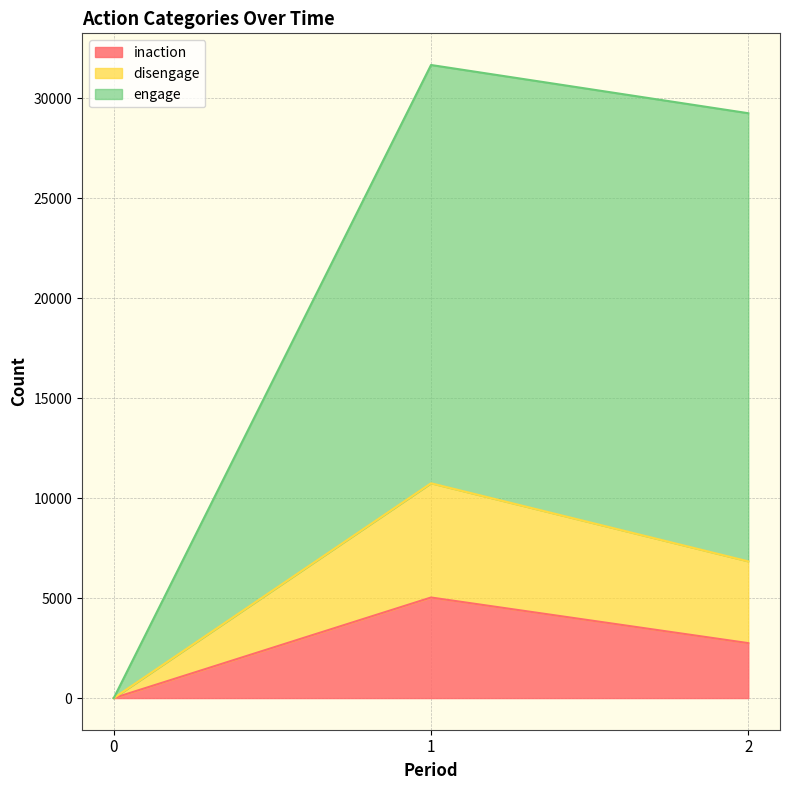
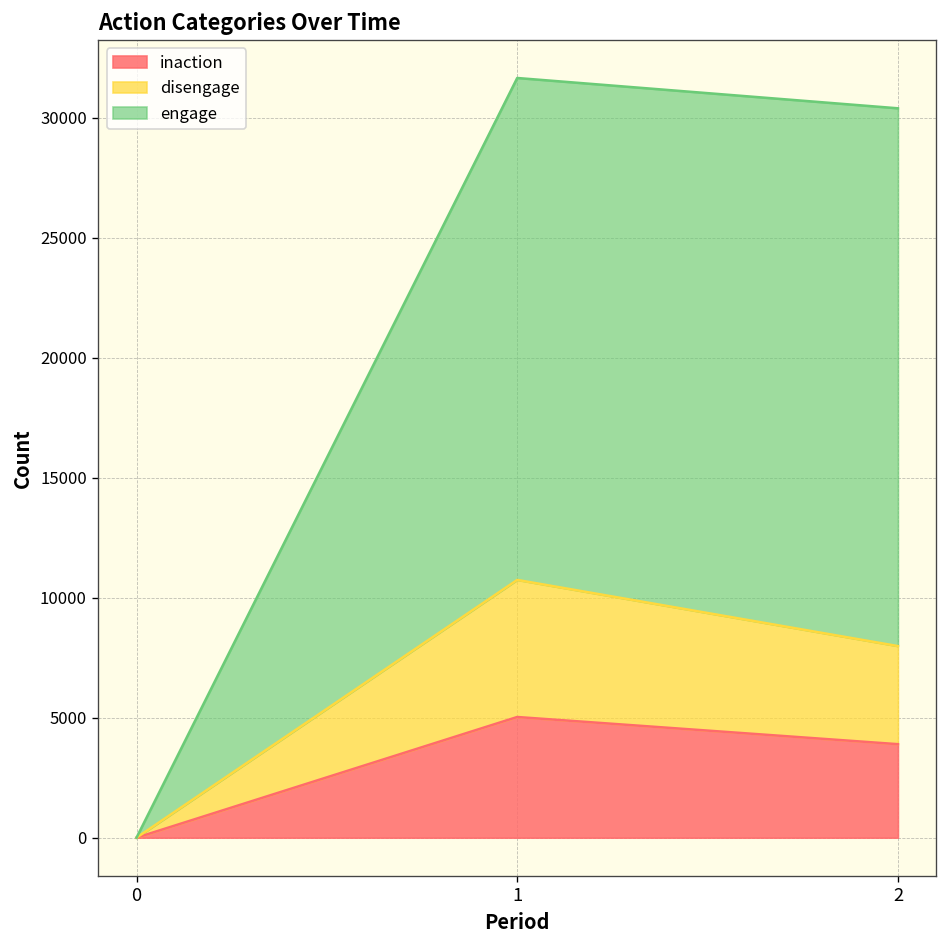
inaction, 2: 2700 -> 3900
